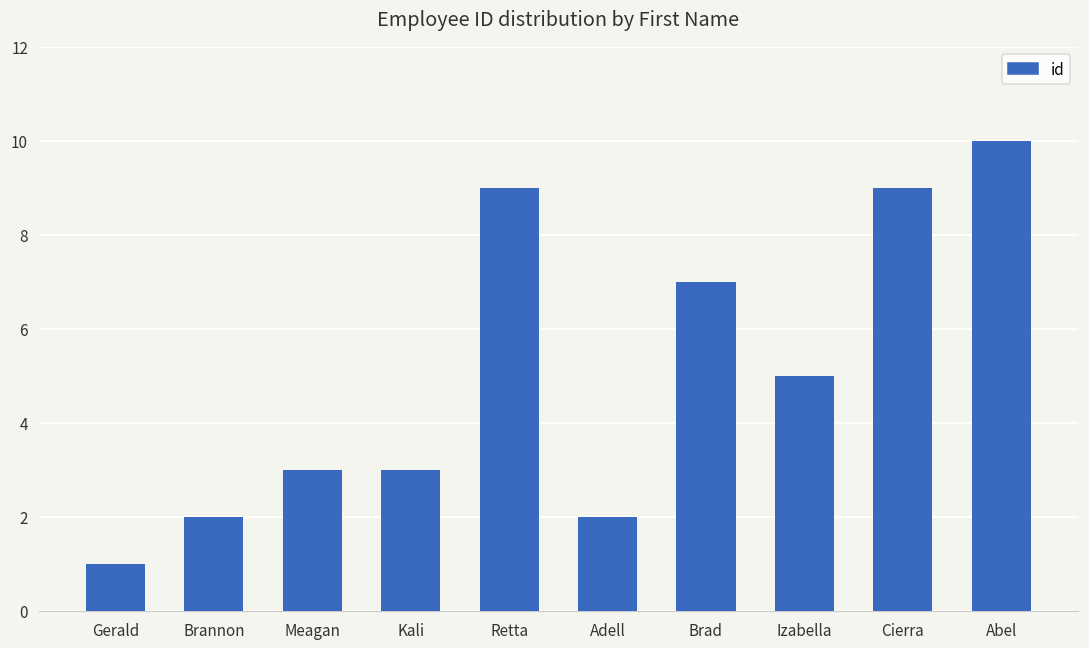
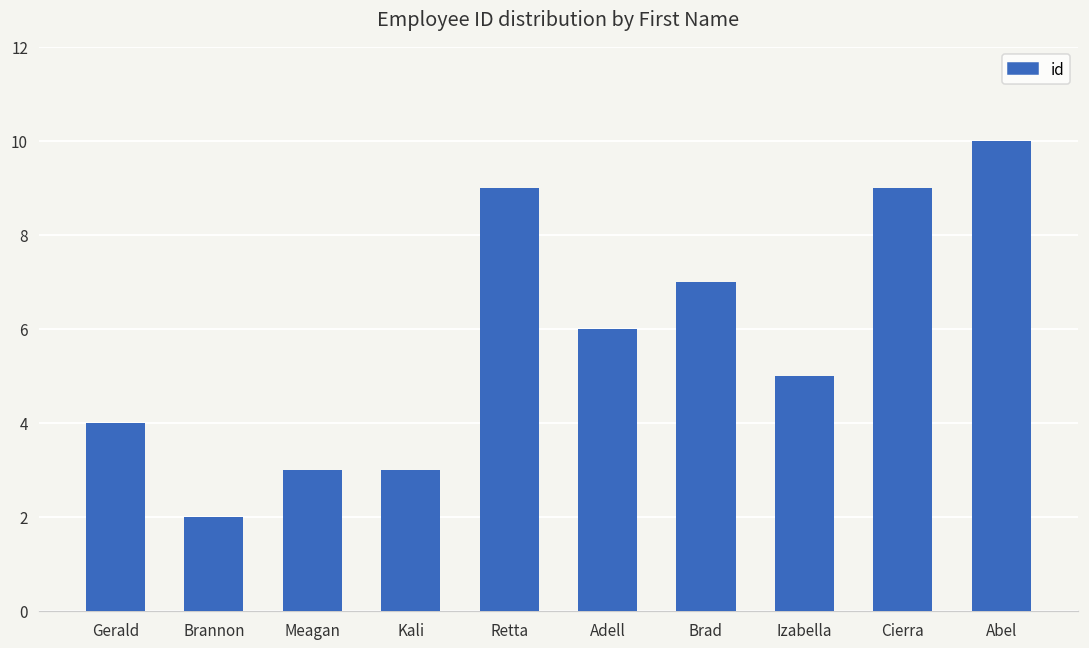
Gerald: 1 -> 4
Adell: 2 -> 6
